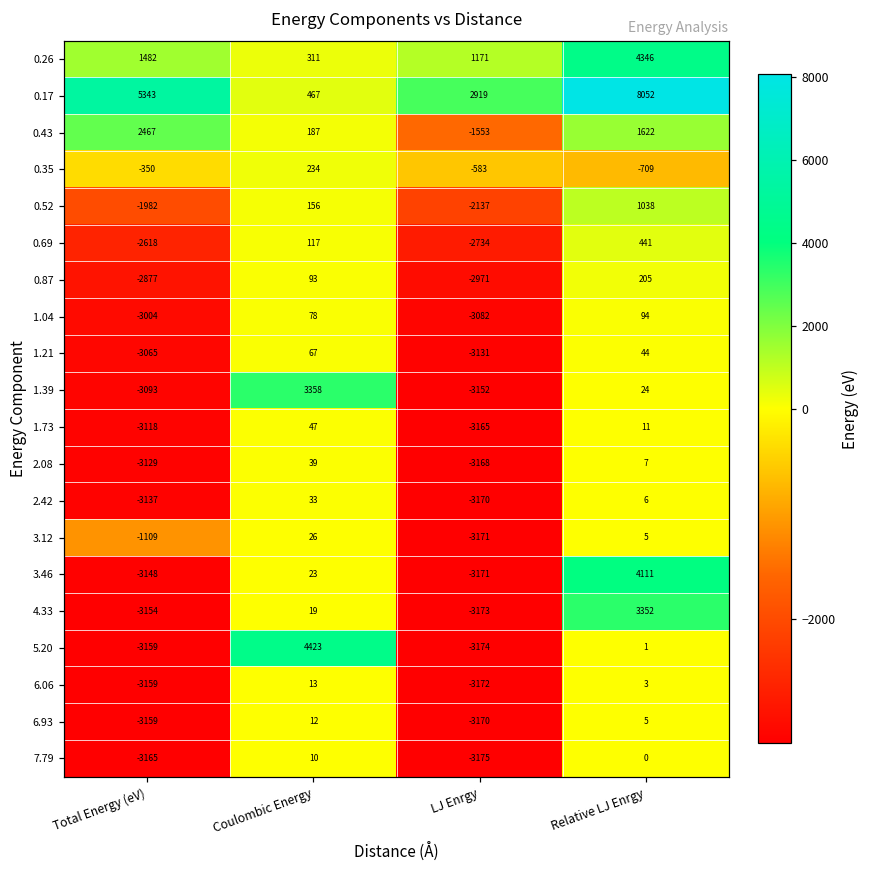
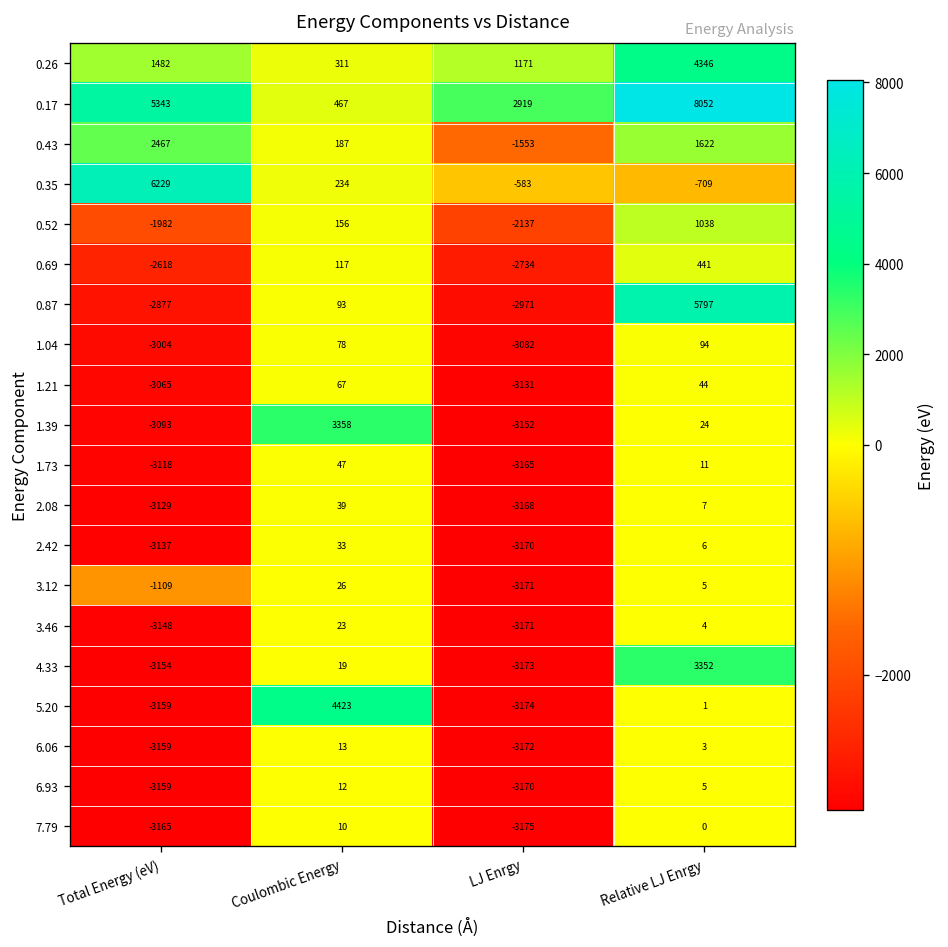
0.35, Total Energy (eV): -350 -> 6229
0.87, Relative LJ Enrgy: 205 -> 5797
3.46, Relative LJ Enrgy: 4111 -> 4
